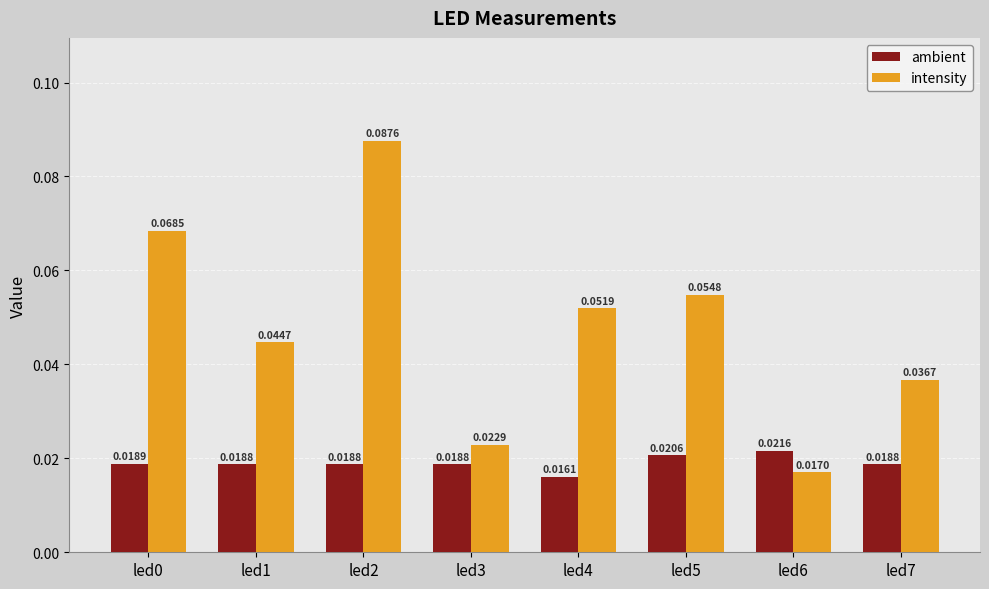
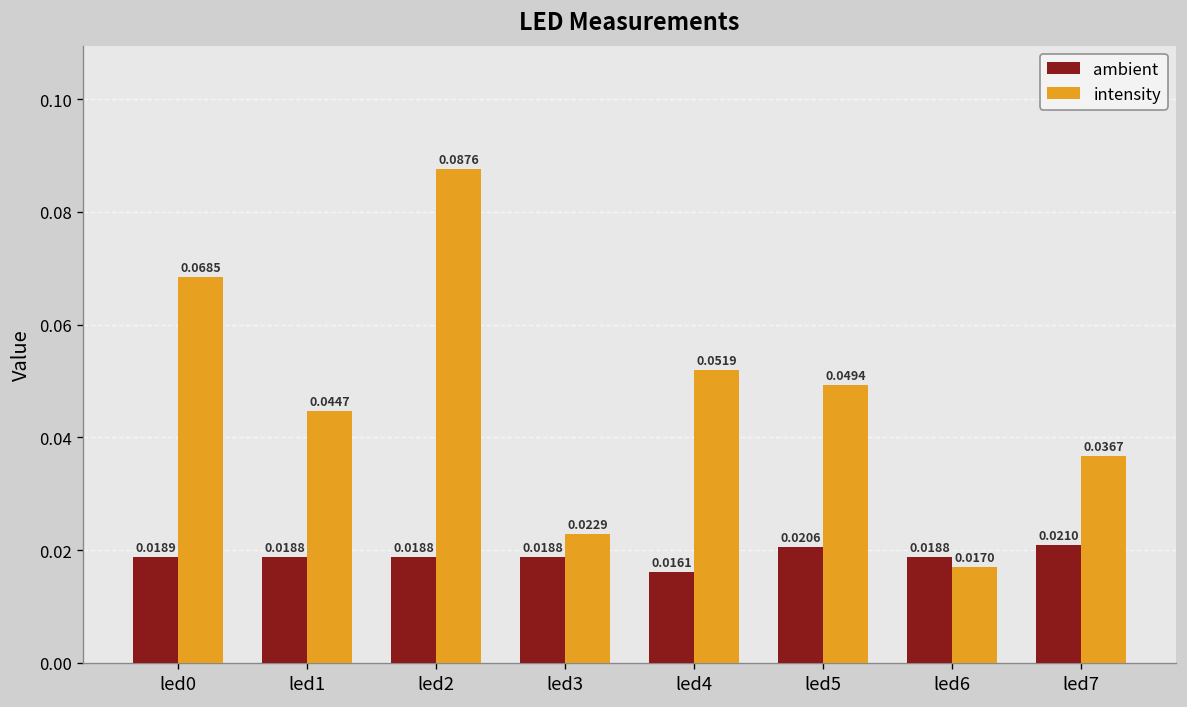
intensity, led5: 0.0548 -> 0.0494
ambient, led6: 0.0216 -> 0.0188
ambient, led7: 0.0188 -> 0.0210
